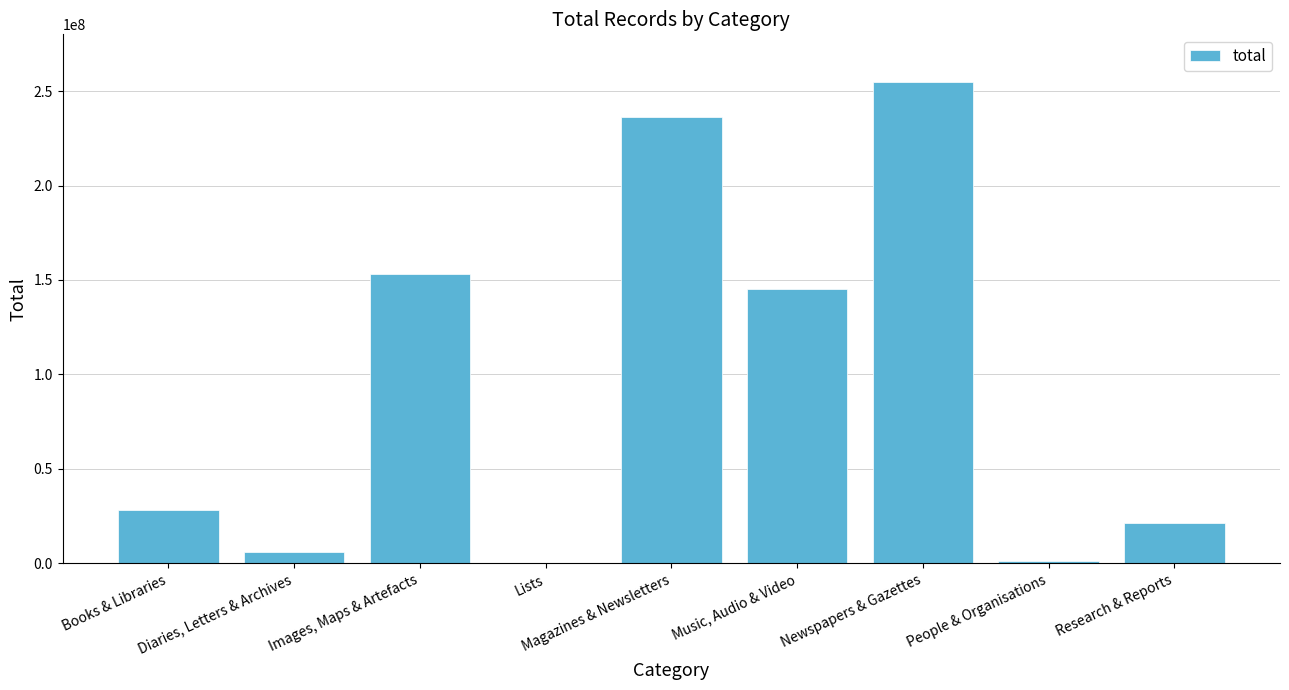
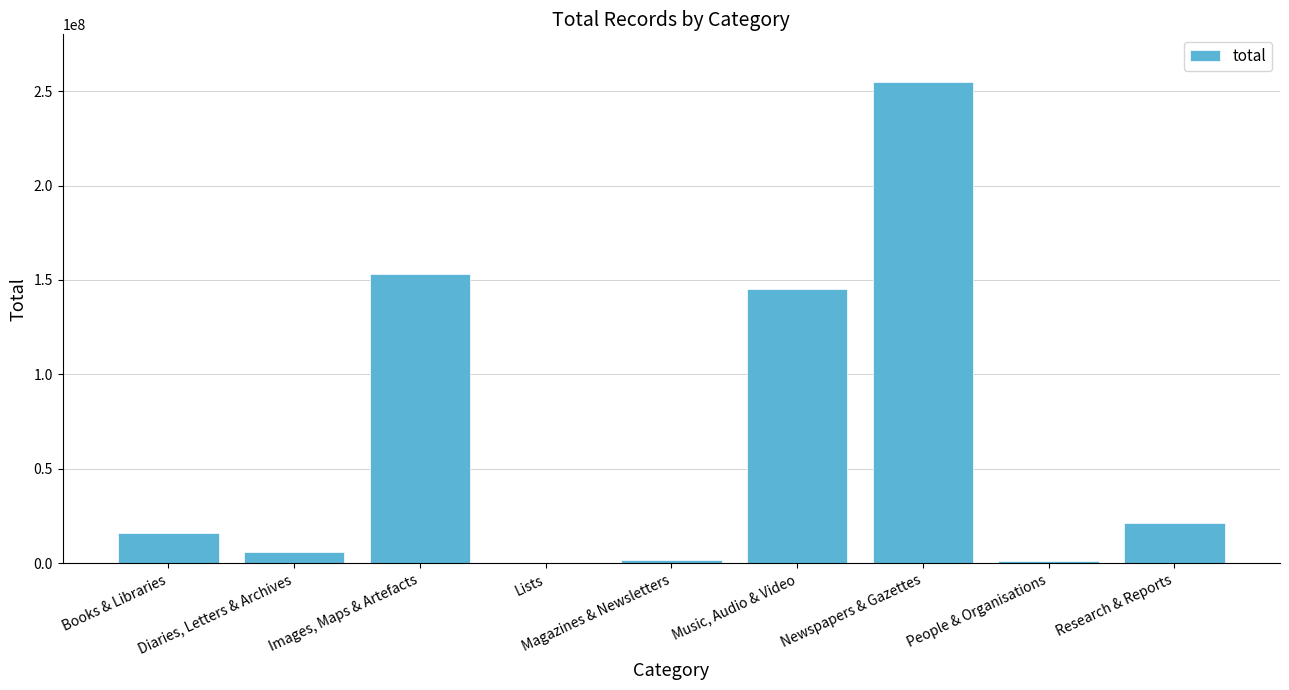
Books & Libraries: 28000000 -> 16000000
Magazines & Newsletters: 236000000 -> 2000000
